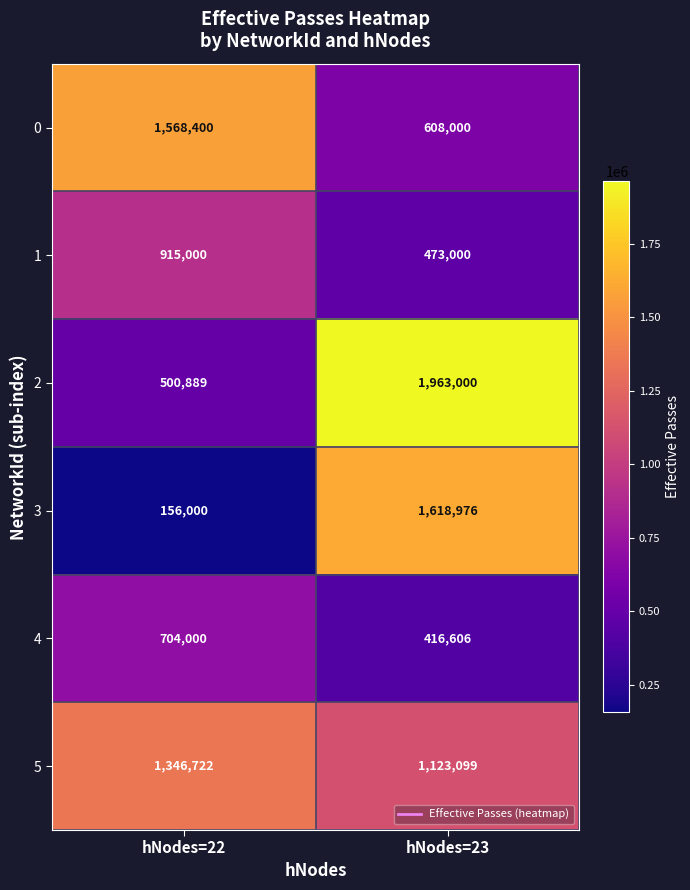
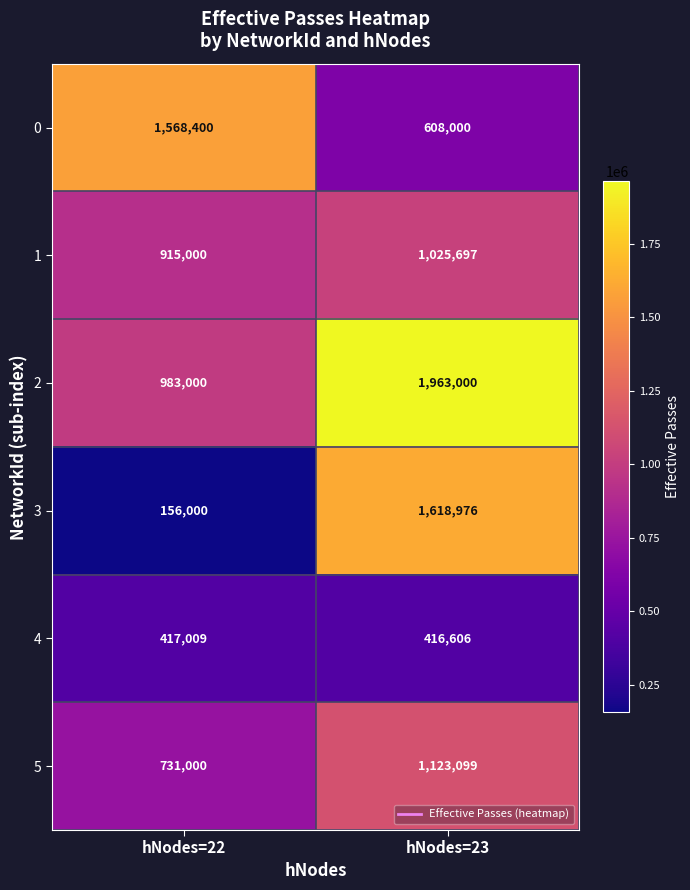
1, hNodes=23: 473,000 -> 1,025,697
2, hNodes=22: 500,889 -> 983,000
4, hNodes=22: 704,000 -> 417,009
5, hNodes=22: 1,346,722 -> 731,000
